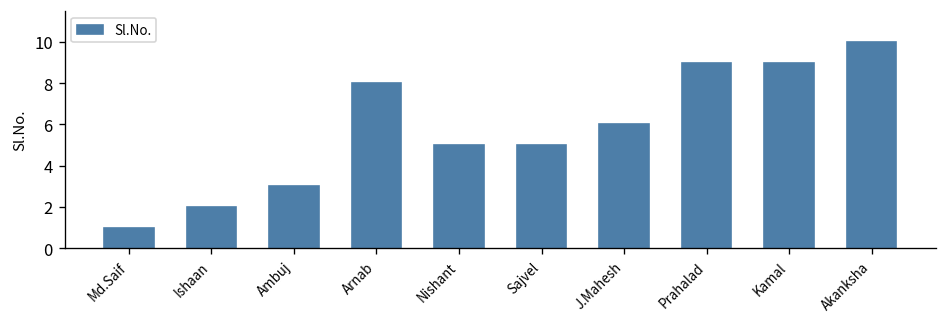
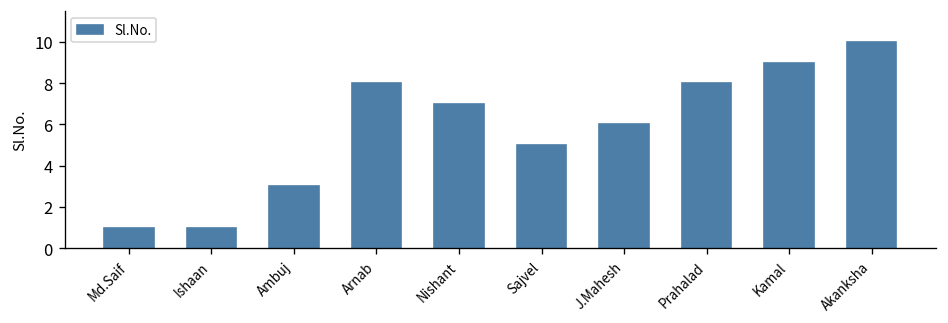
Ishaan: 2 -> 1
Nishant: 5 -> 7
Prahalad: 9 -> 8
